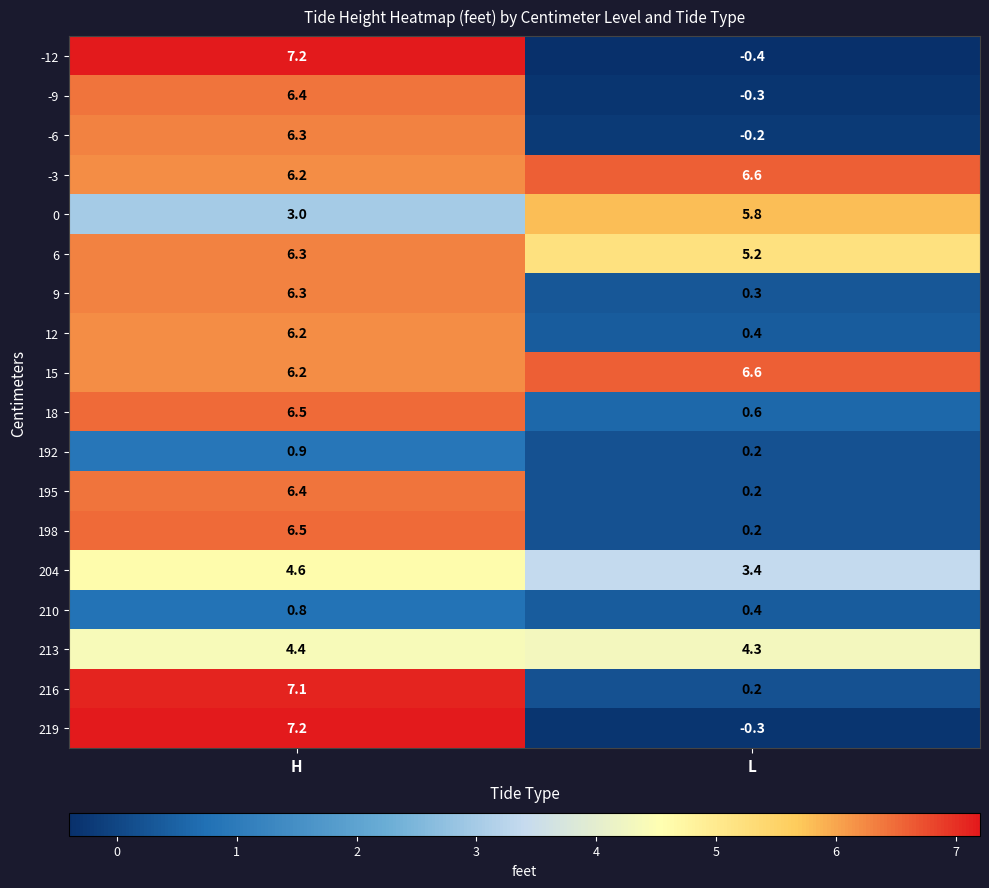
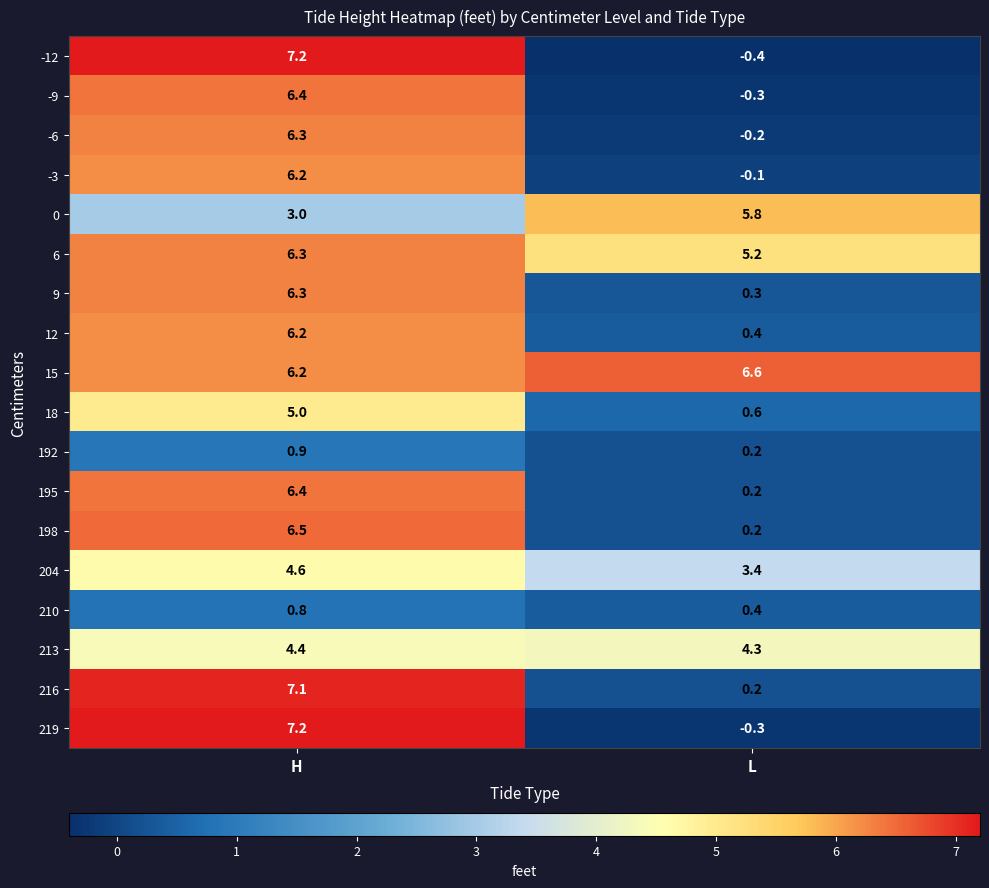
-3, L: 6.6 -> -0.1
18, H: 6.5 -> 5.0
